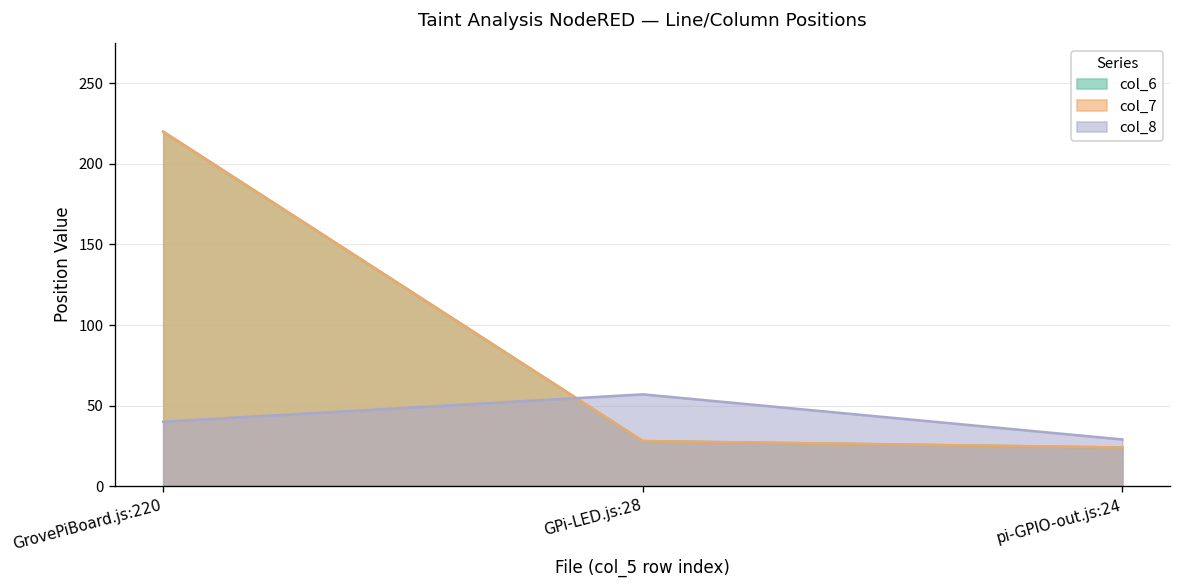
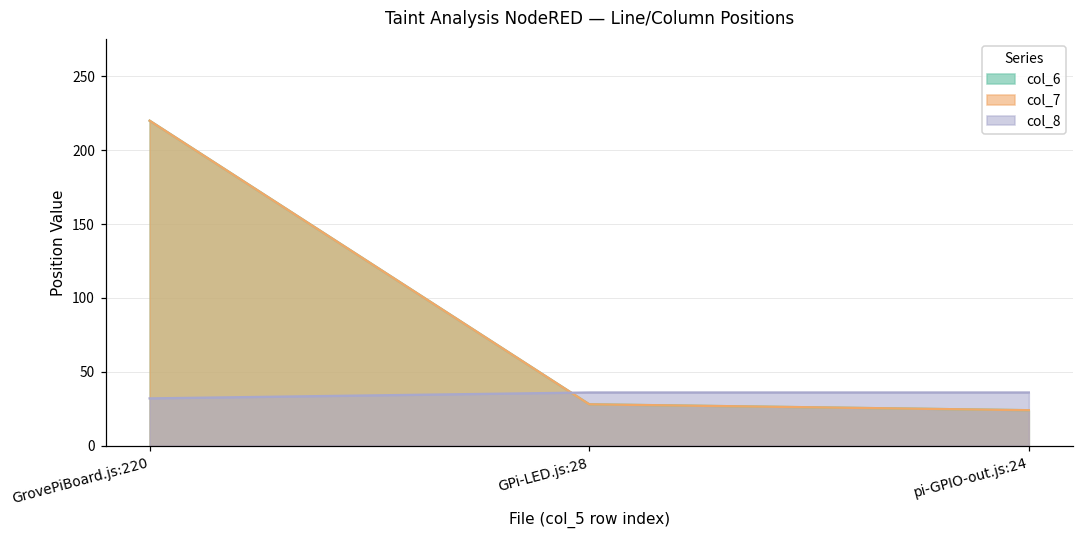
col_8, GrovePiBoard.js:220: 40 -> 32
col_8, GPi-LED.js:28: 57 -> 36
col_8, pi-GPIO-out.js:24: 29 -> 36
